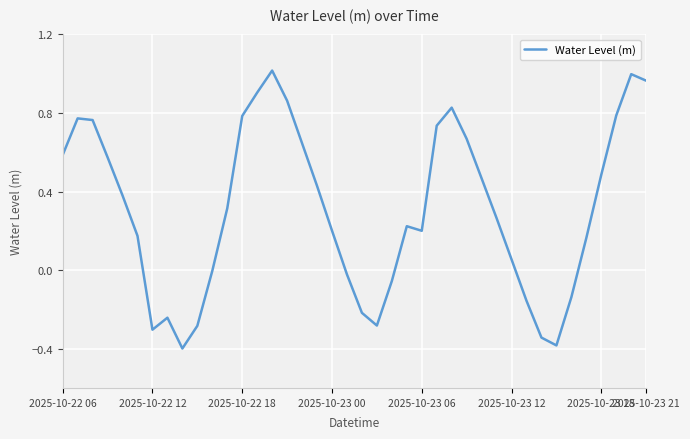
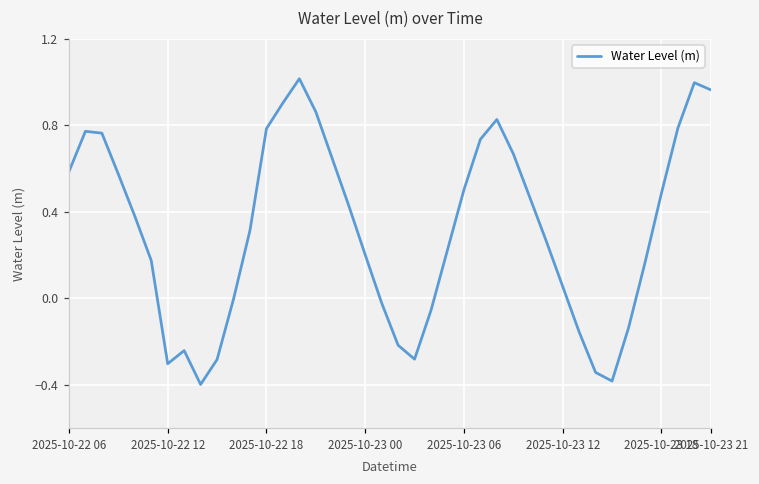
2025-10-23 06: 0.20 -> 0.50
